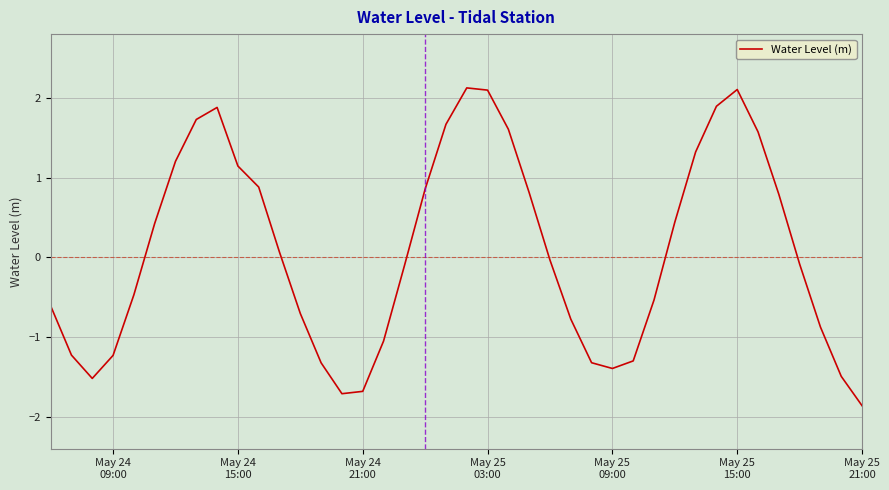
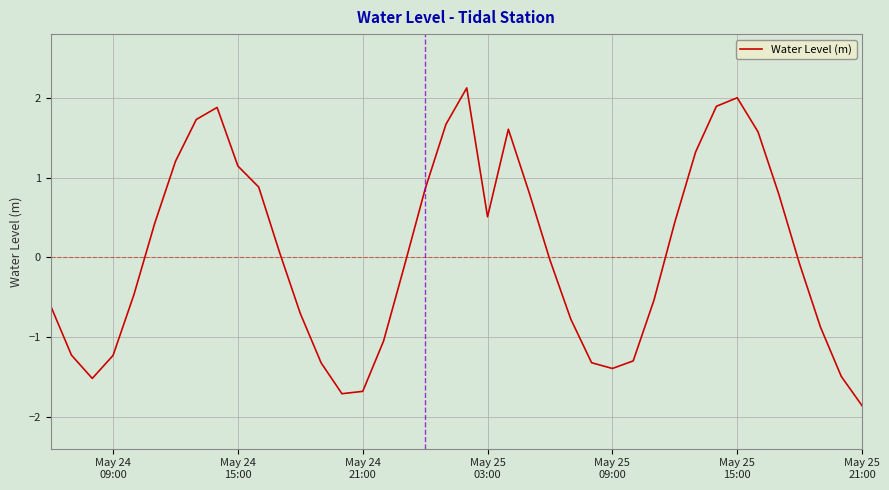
May 25 03:00: 2.1 -> 0.5
May 25 15:00: 2.1 -> 2.0
